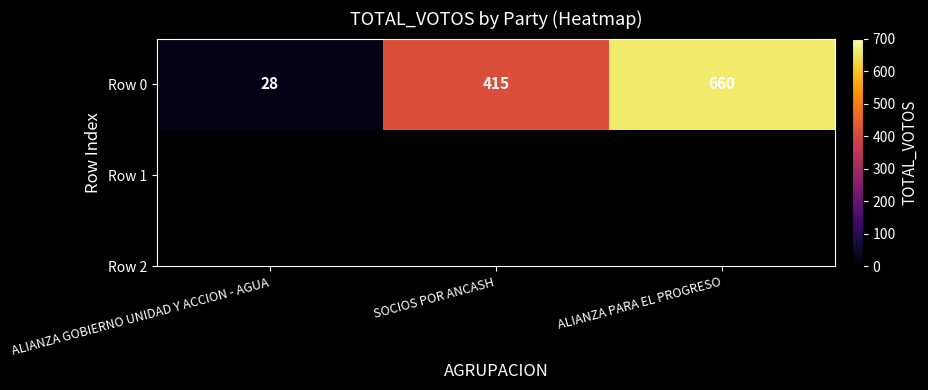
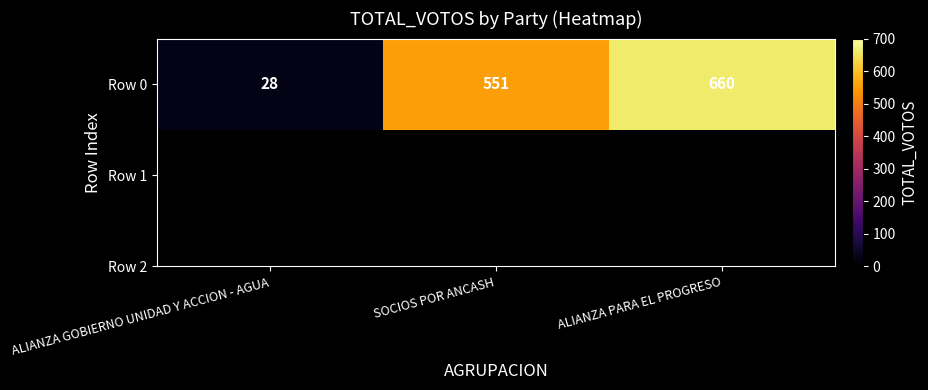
Row 0, SOCIOS POR ANCASH: 415 -> 551
